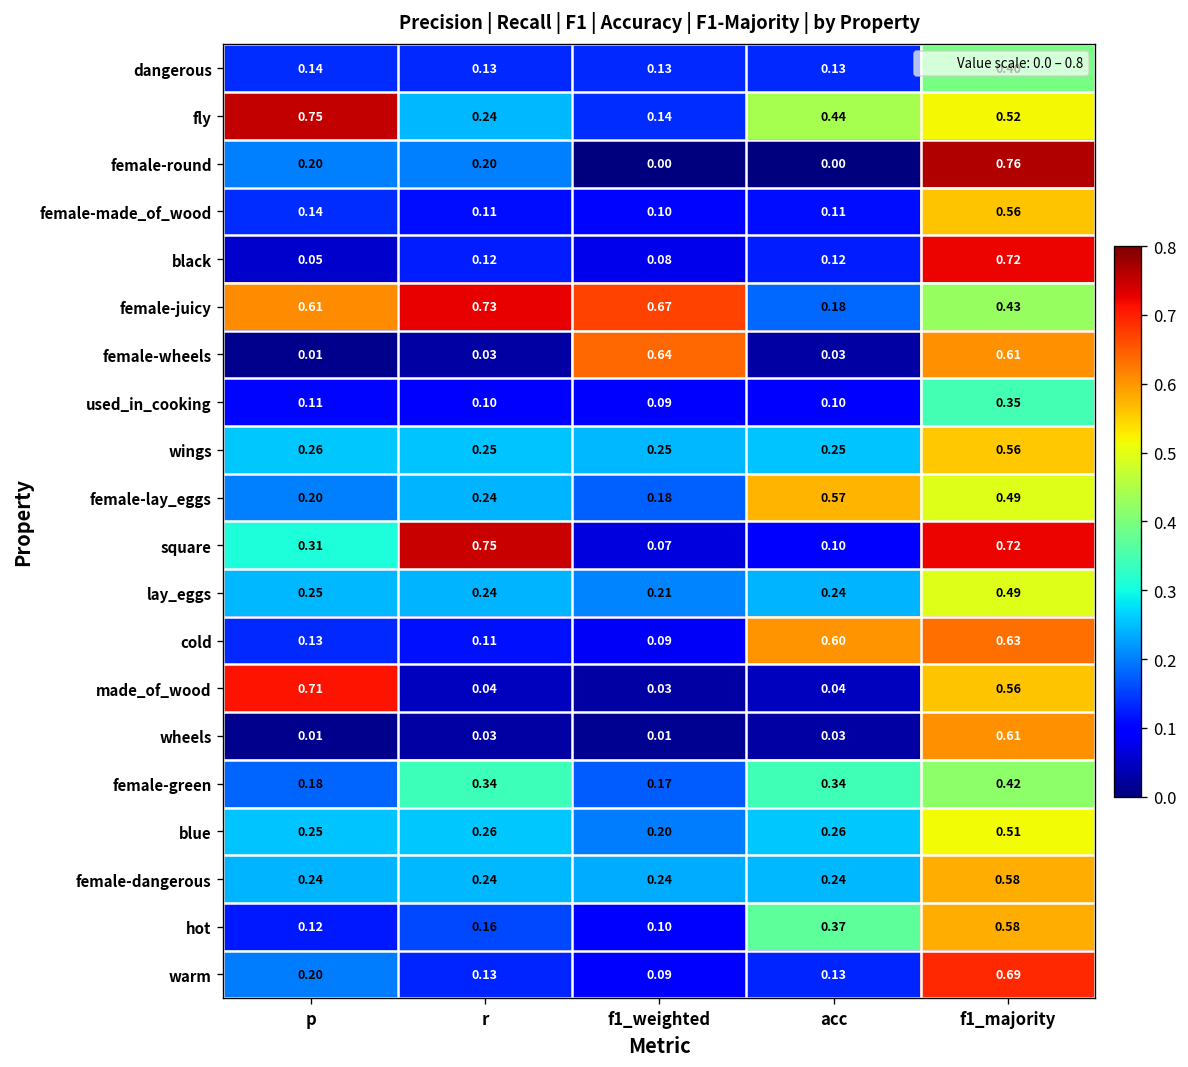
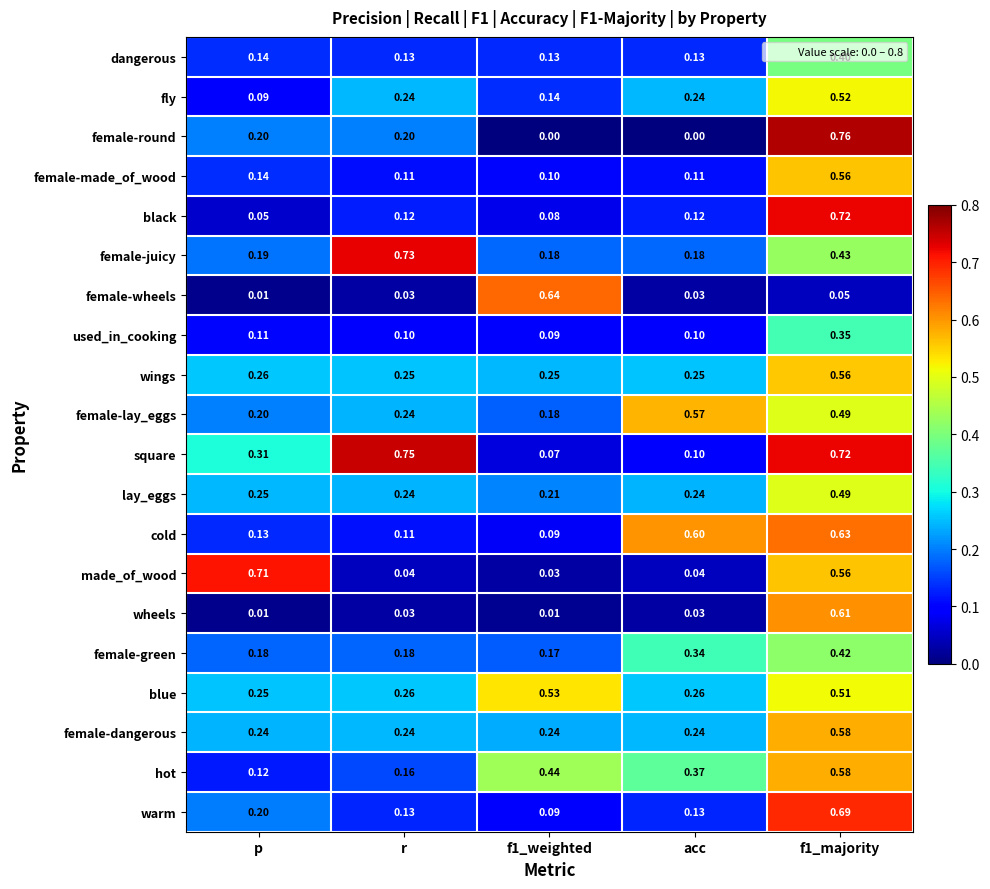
fly, p: 0.75 -> 0.09
fly, acc: 0.44 -> 0.24
female-juicy, p: 0.61 -> 0.19
female-juicy, f1_weighted: 0.67 -> 0.18
female-wheels, f1_majority: 0.61 -> 0.05
female-green, r: 0.34 -> 0.18
blue, f1_weighted: 0.20 -> 0.53
hot, f1_weighted: 0.10 -> 0.44
